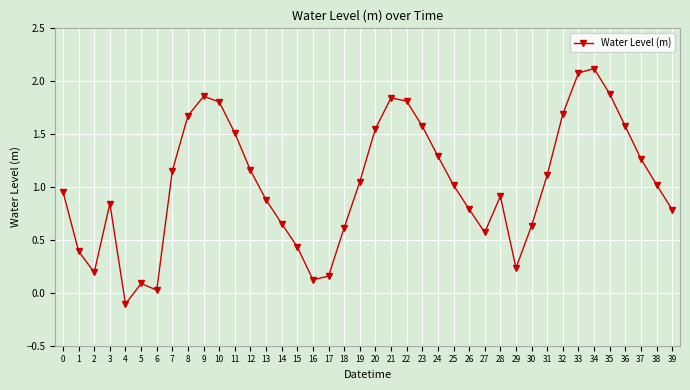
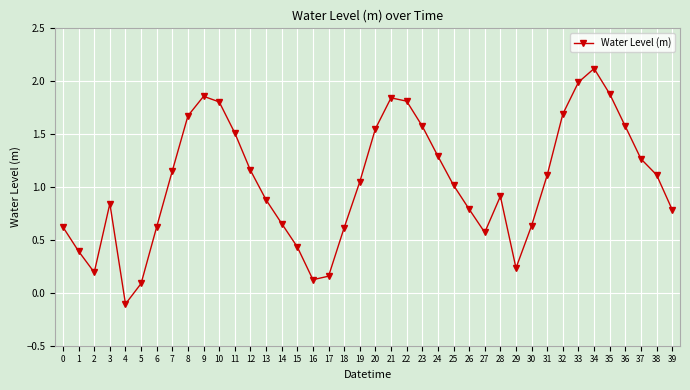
0: 0.96 -> 0.62
6: 0.03 -> 0.62
33: 2.08 -> 1.99
38: 1.02 -> 1.11
